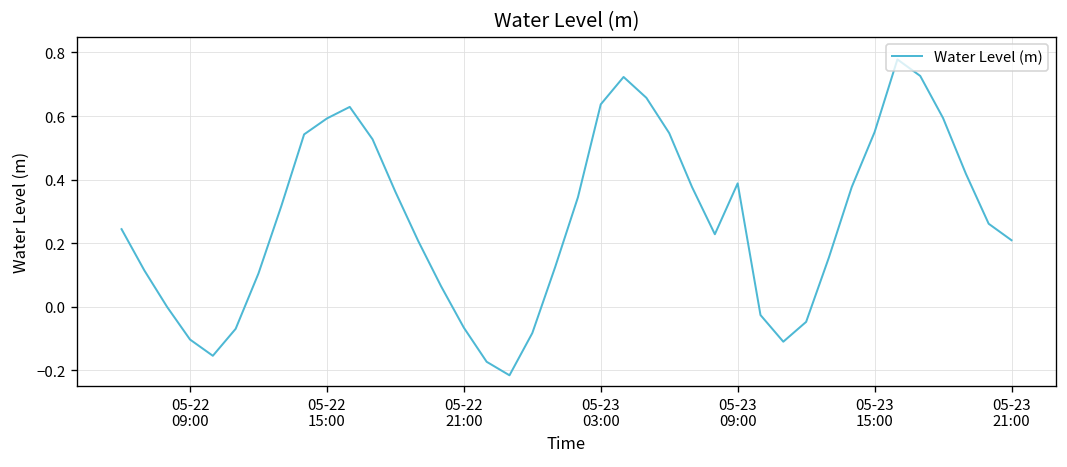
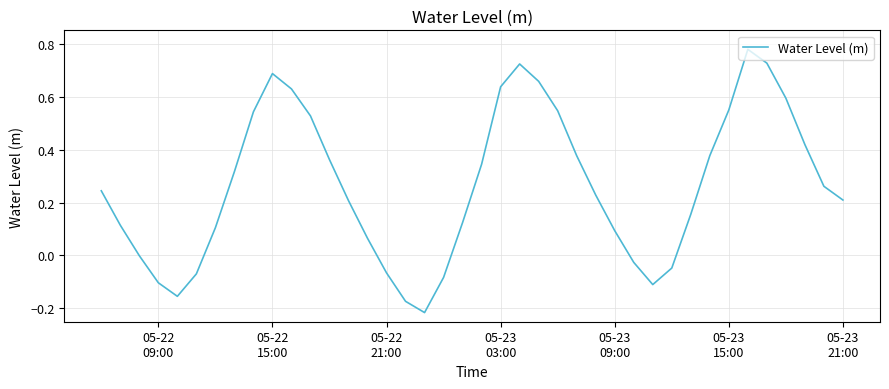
05-22 15:00: 0.59 -> 0.69
05-23 09:00: 0.39 -> 0.09
